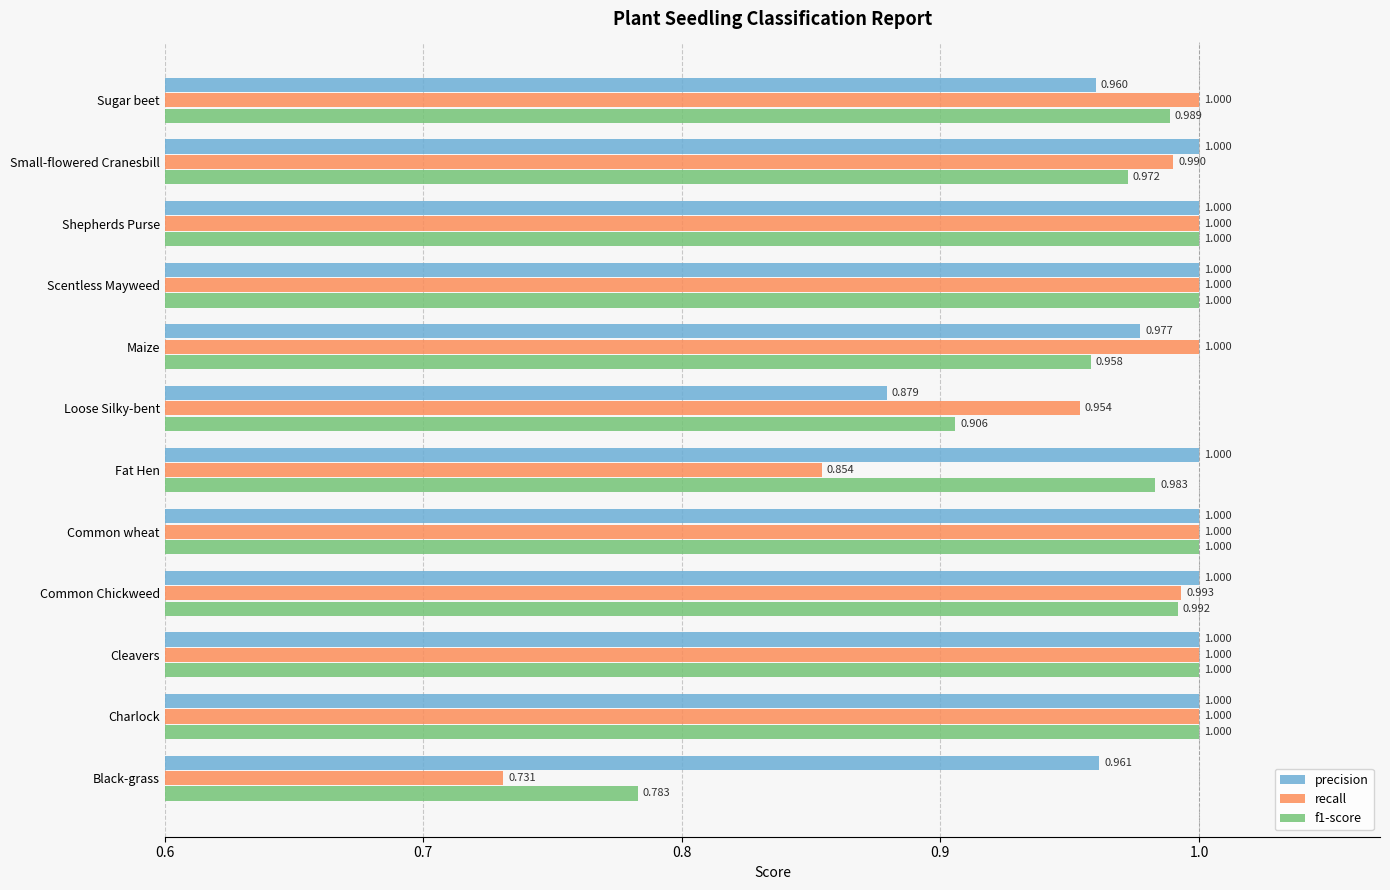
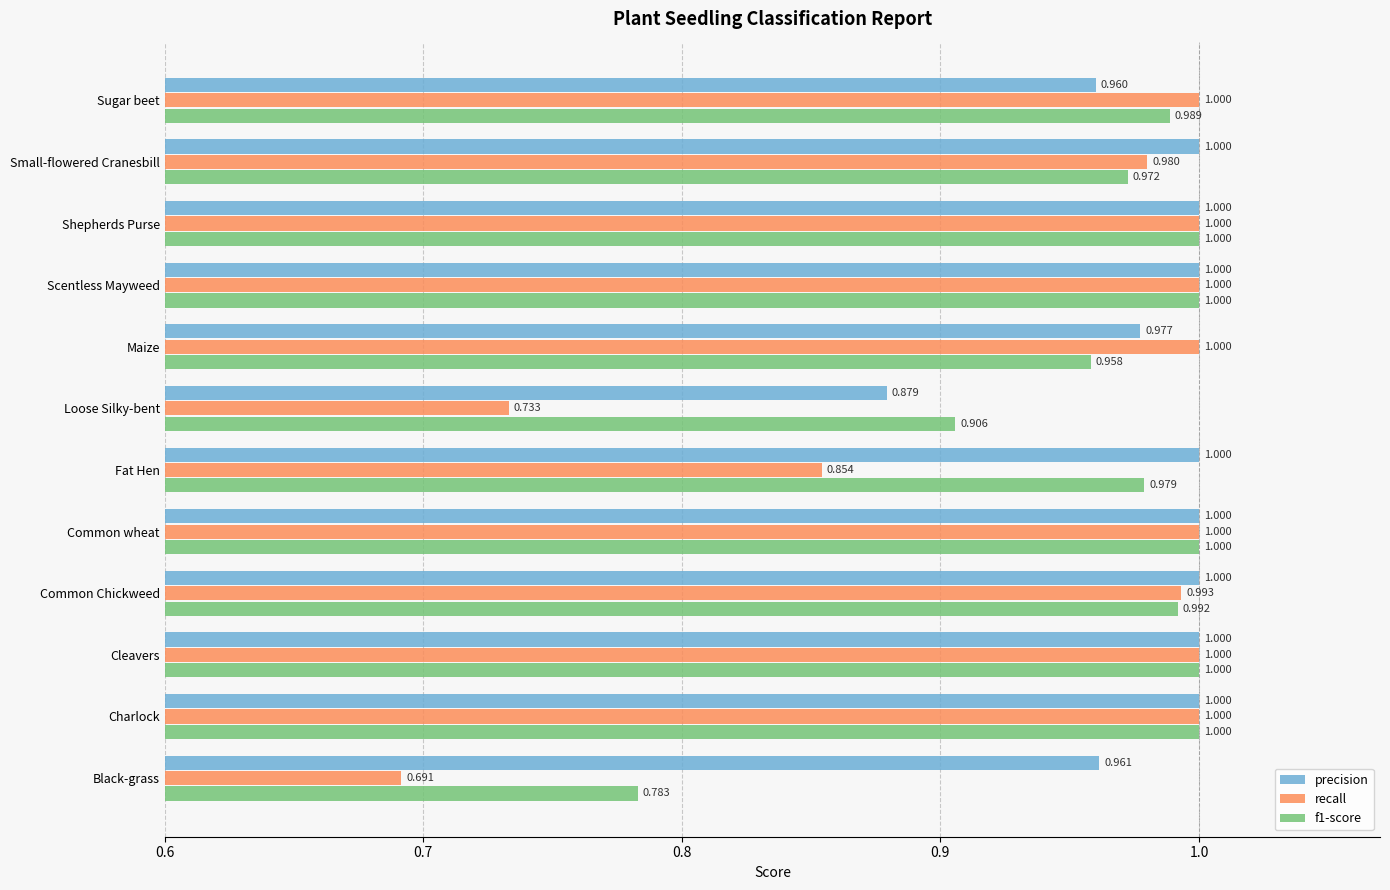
recall, Small-flowered Cranesbill: 0.990 -> 0.980
recall, Loose Silky-bent: 0.954 -> 0.733
f1-score, Fat Hen: 0.983 -> 0.979
recall, Black-grass: 0.731 -> 0.691
